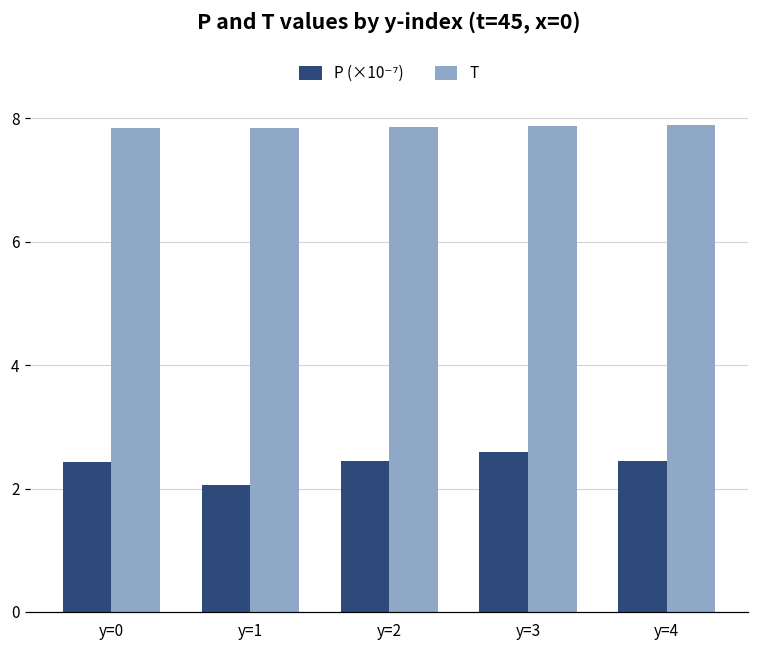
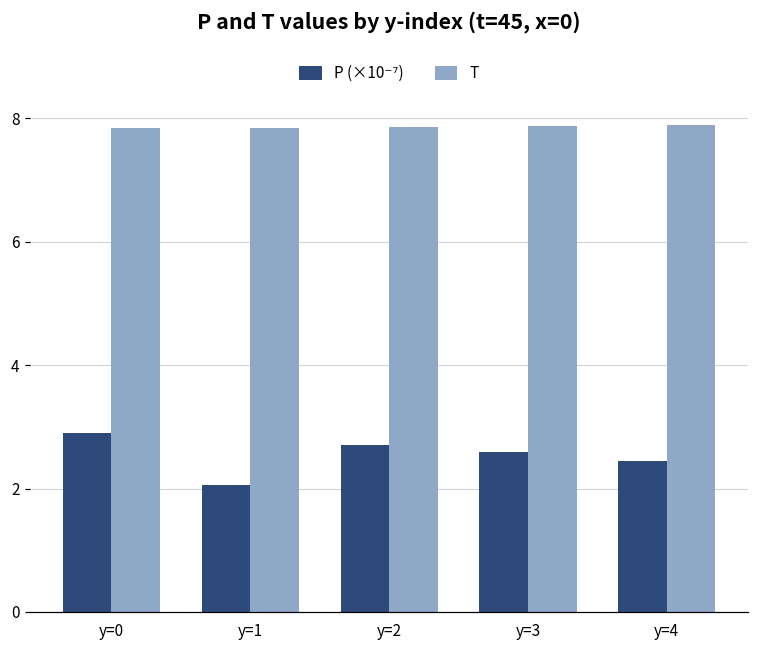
P (×10⁻⁷), y=0: 2.4 -> 2.9
P (×10⁻⁷), y=2: 2.4 -> 2.7
